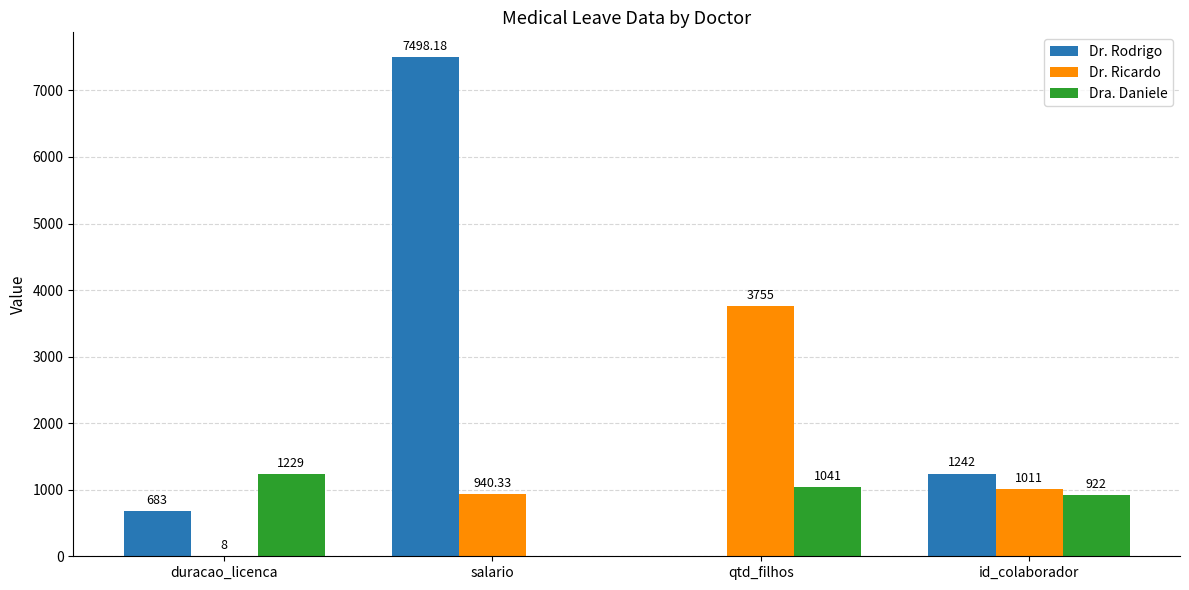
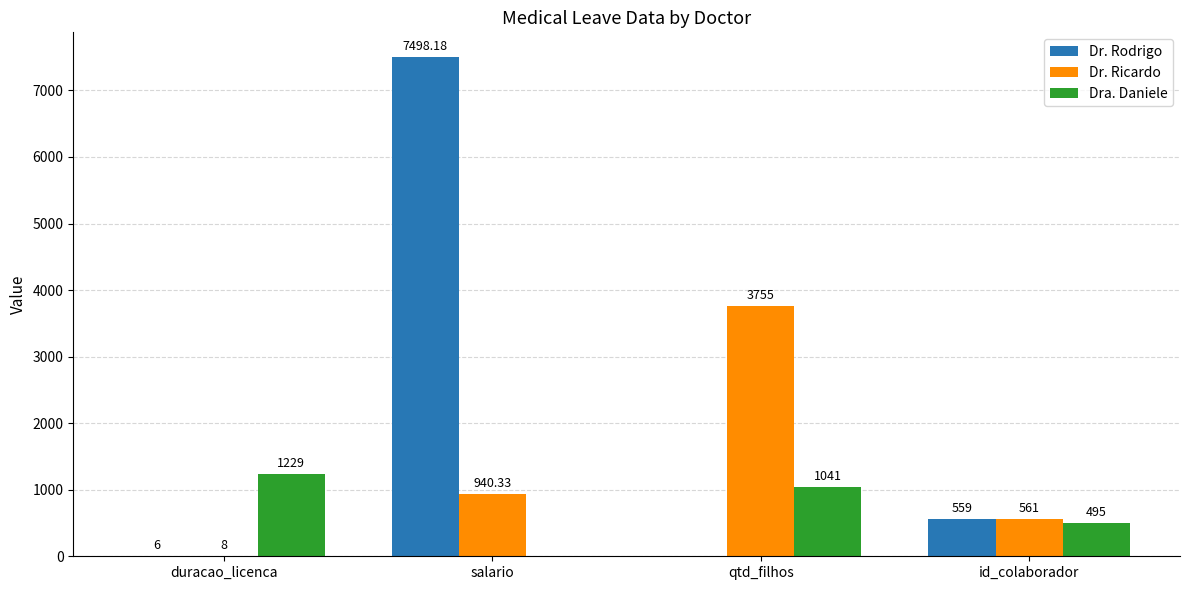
Dr. Rodrigo, duracao_licenca: 683 -> 6
Dr. Rodrigo, id_colaborador: 1242 -> 559
Dr. Ricardo, id_colaborador: 1011 -> 561
Dra. Daniele, id_colaborador: 922 -> 495
